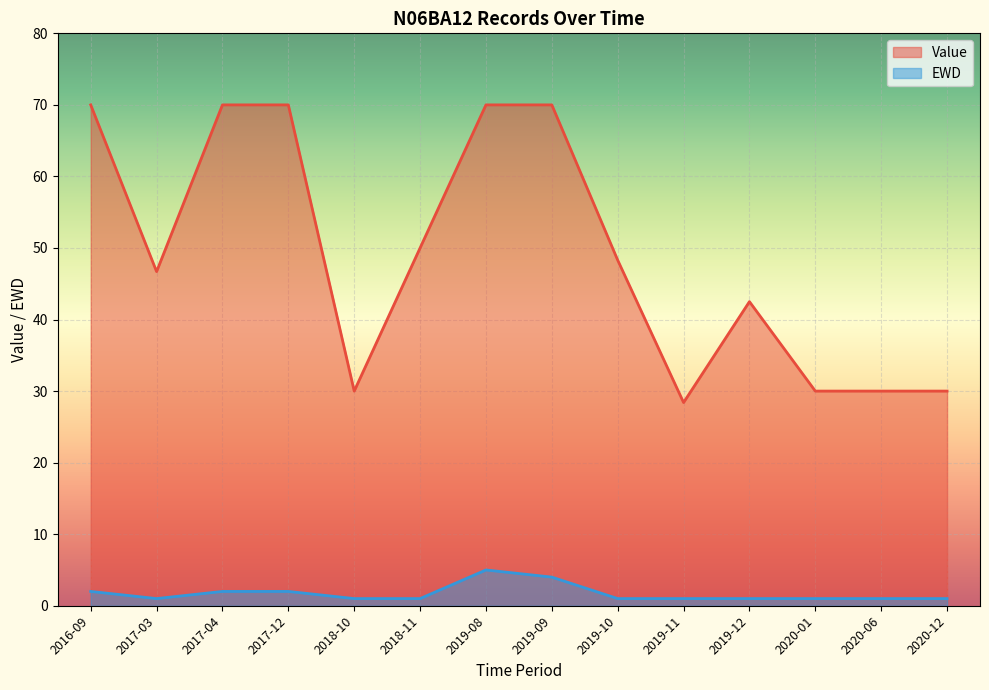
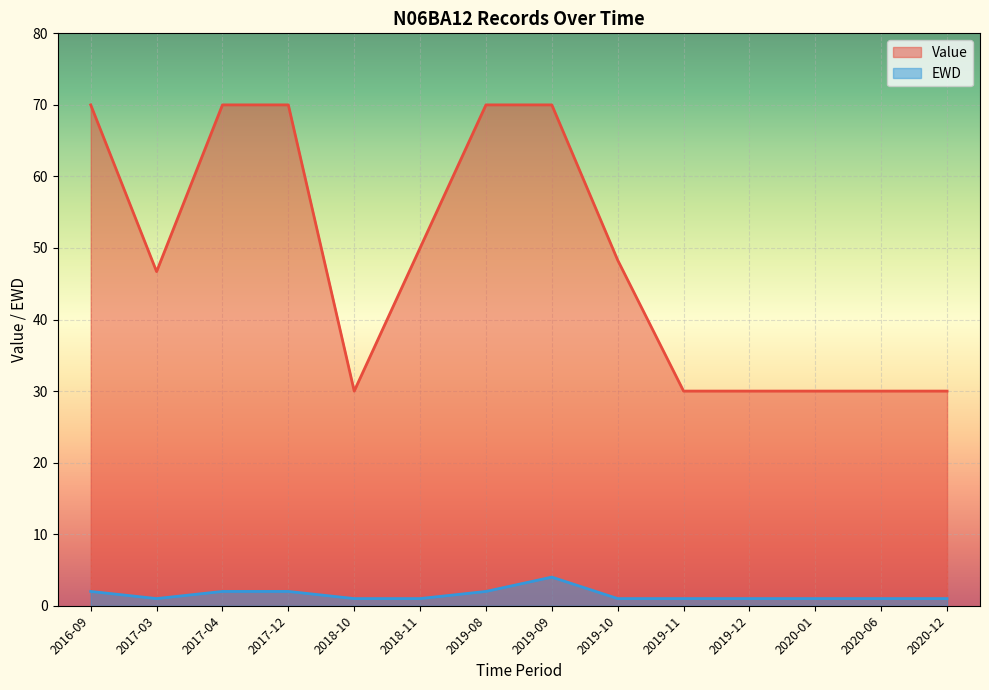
EWD, 2019-08: 5 -> 2
Value, 2019-11: 28 -> 30
Value, 2019-12: 43 -> 30
